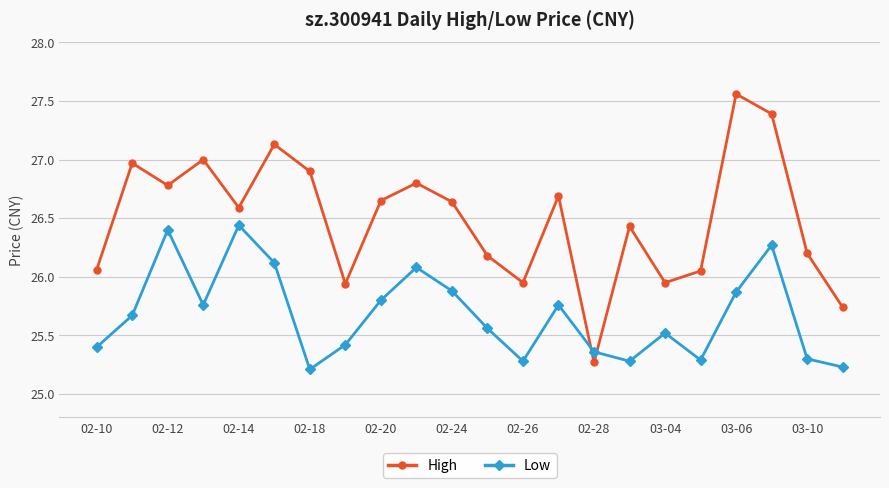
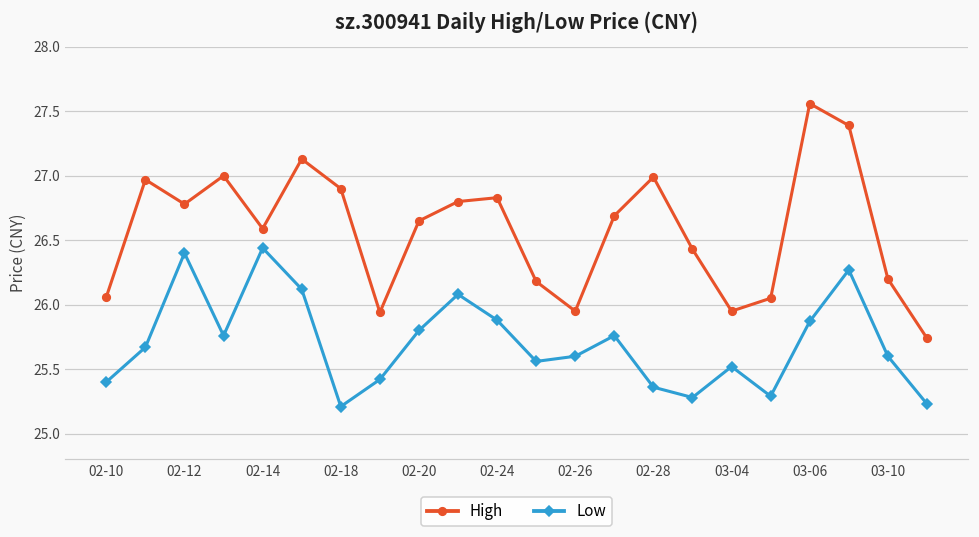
High, 02-24: 26.64 -> 26.83
Low, 02-26: 25.28 -> 25.60
High, 02-28: 25.27 -> 26.99
Low, 03-10: 25.3 -> 25.6
